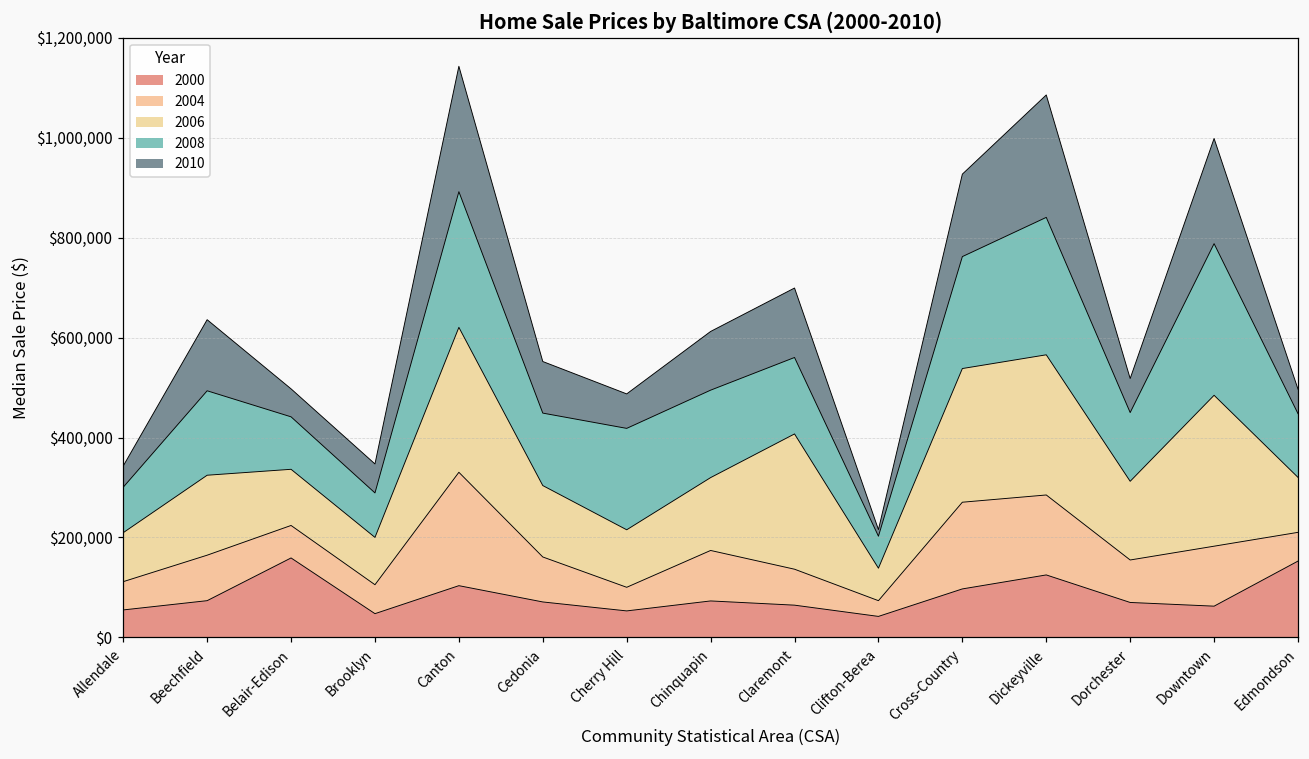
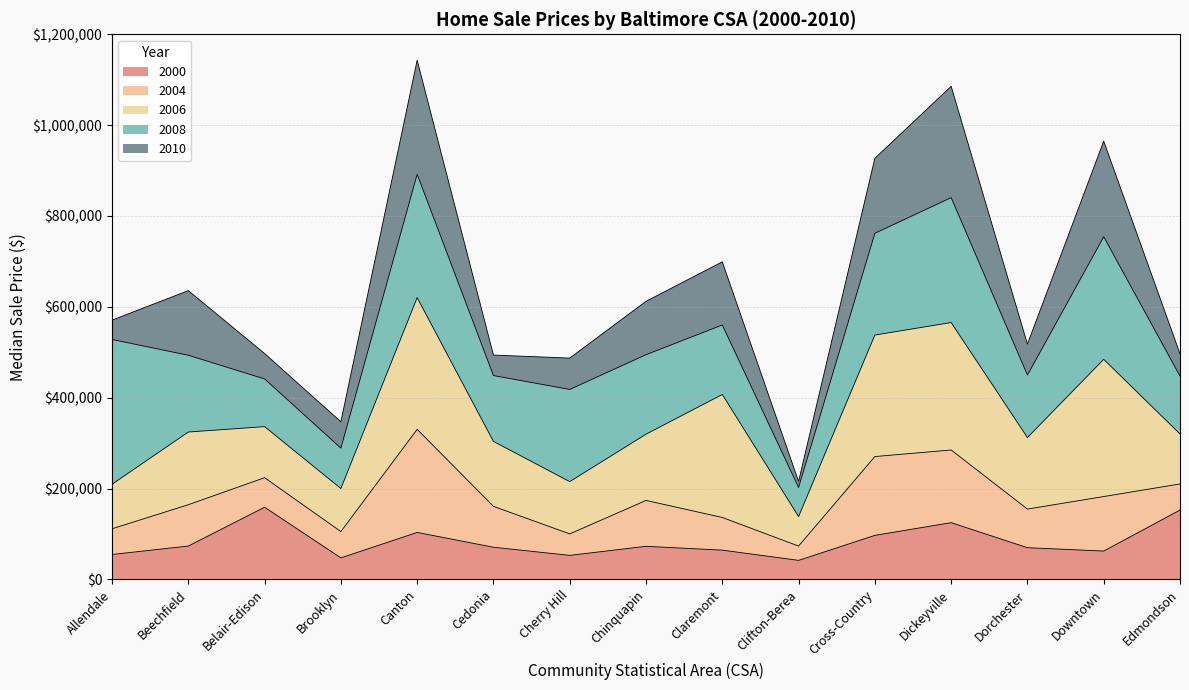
2008, Allendale: $90,000 -> $320,000
2010, Cedonia: $100,000 -> $50,000
2008, Downtown: $300,000 -> $270,000
